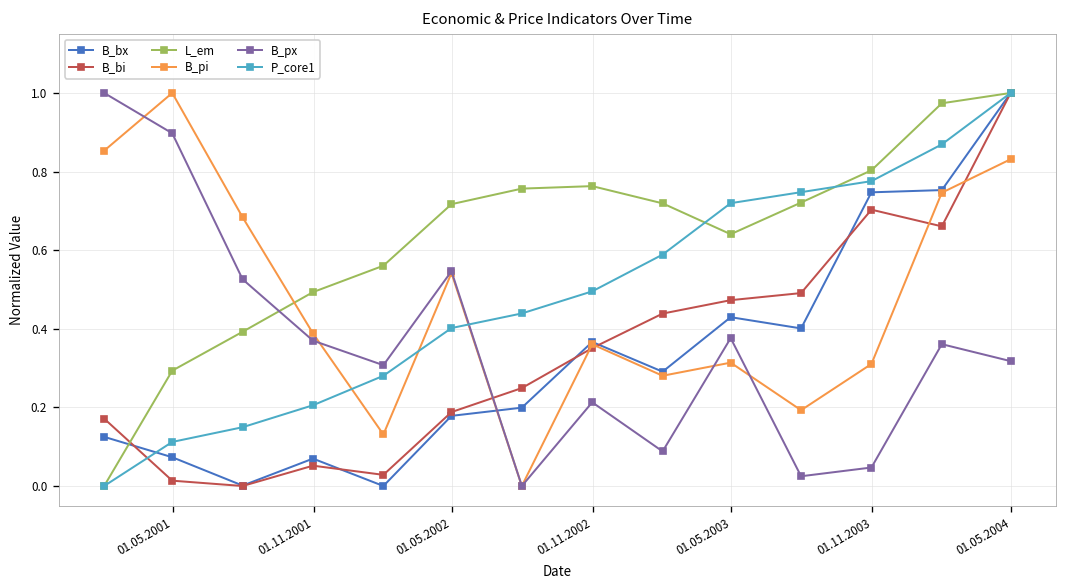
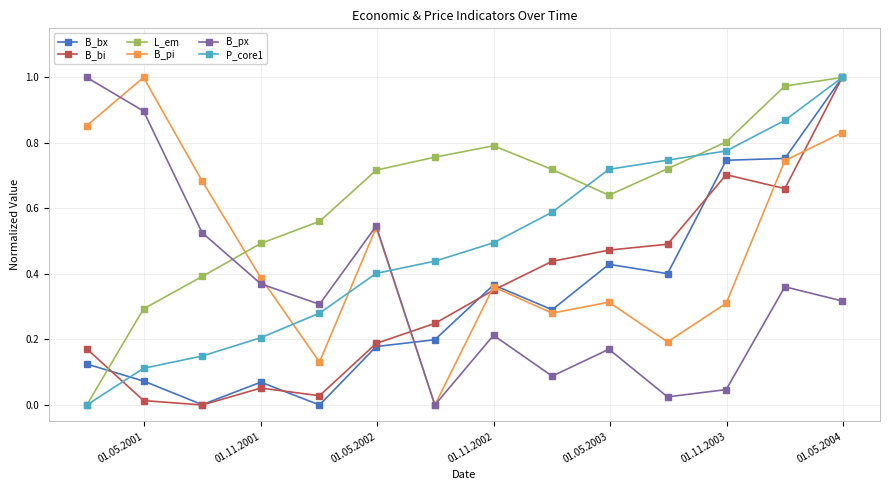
L_em, 01.11.2002: 0.76 -> 0.79
B_px, 01.05.2003: 0.38 -> 0.17
